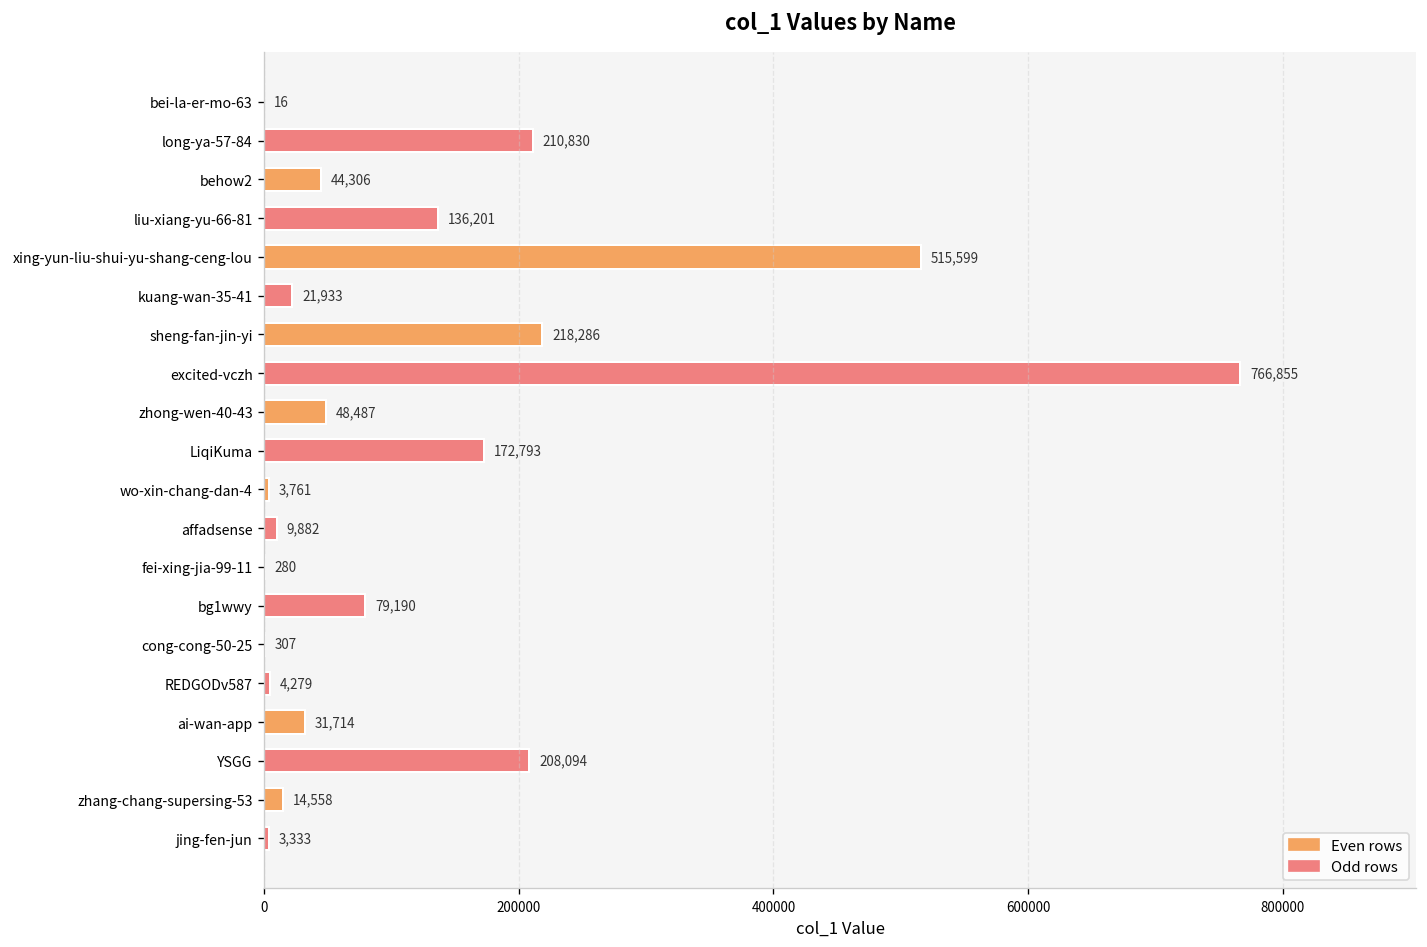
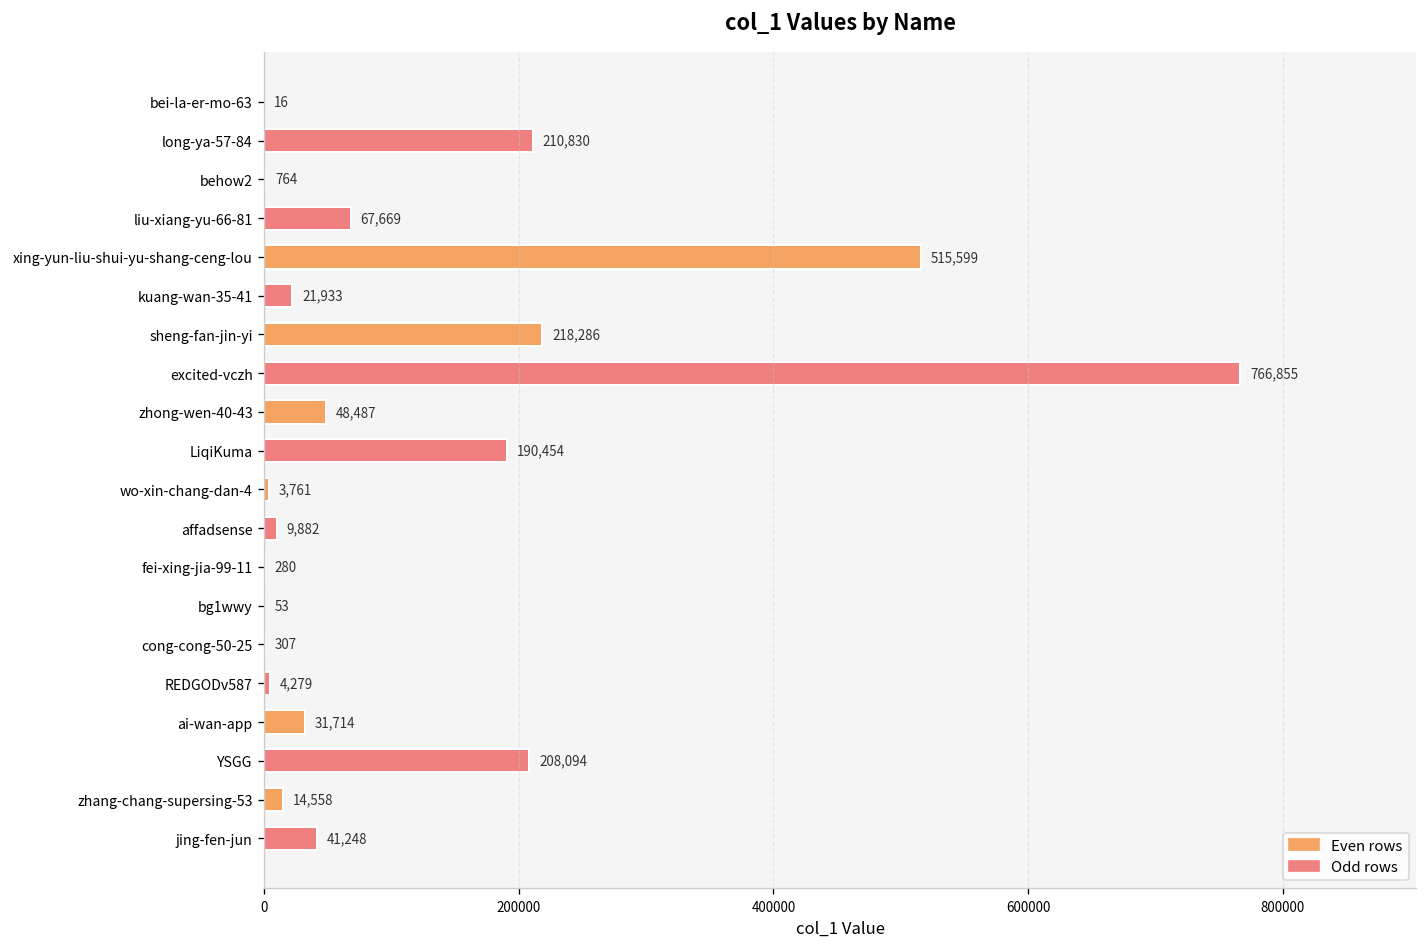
behow2: 44,306 -> 764
liu-xiang-yu-66-81: 136,201 -> 67,669
LiqiKuma: 172,793 -> 190,454
bg1wwy: 79,190 -> 53
jing-fen-jun: 3,333 -> 41,248
